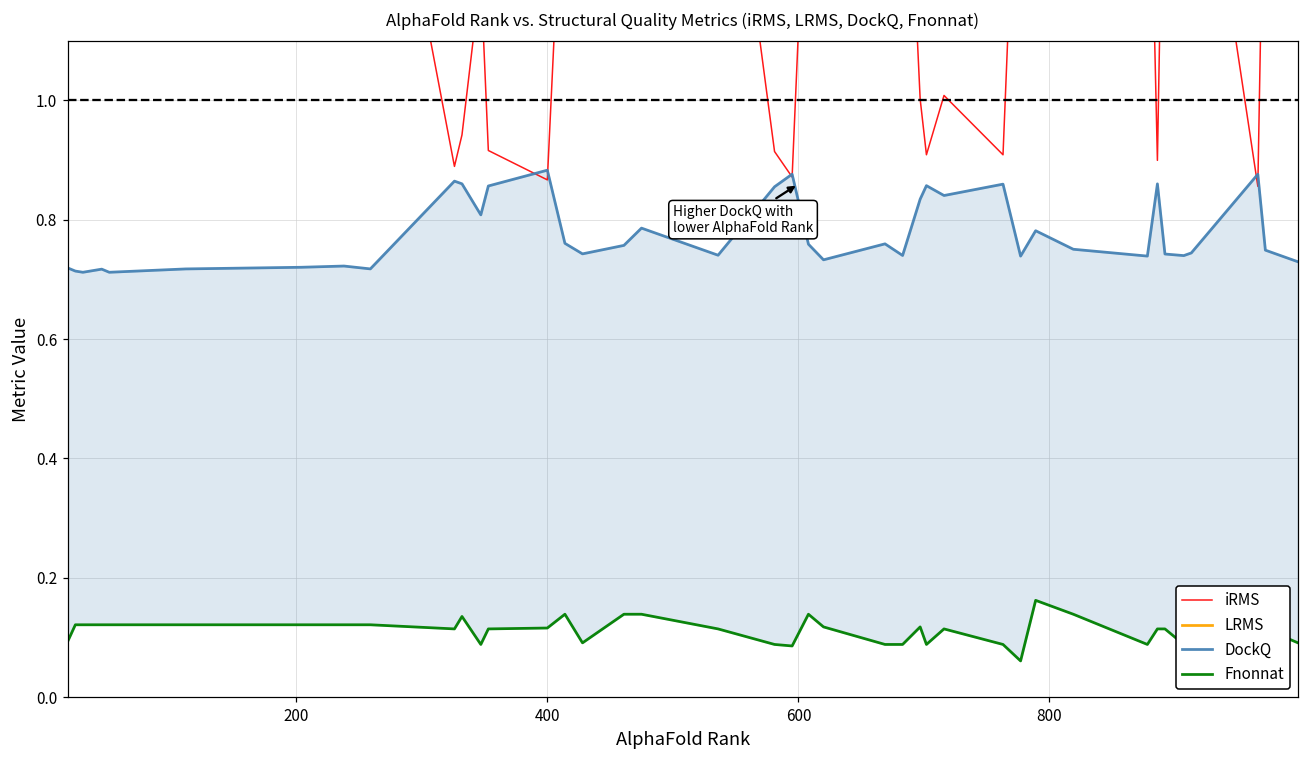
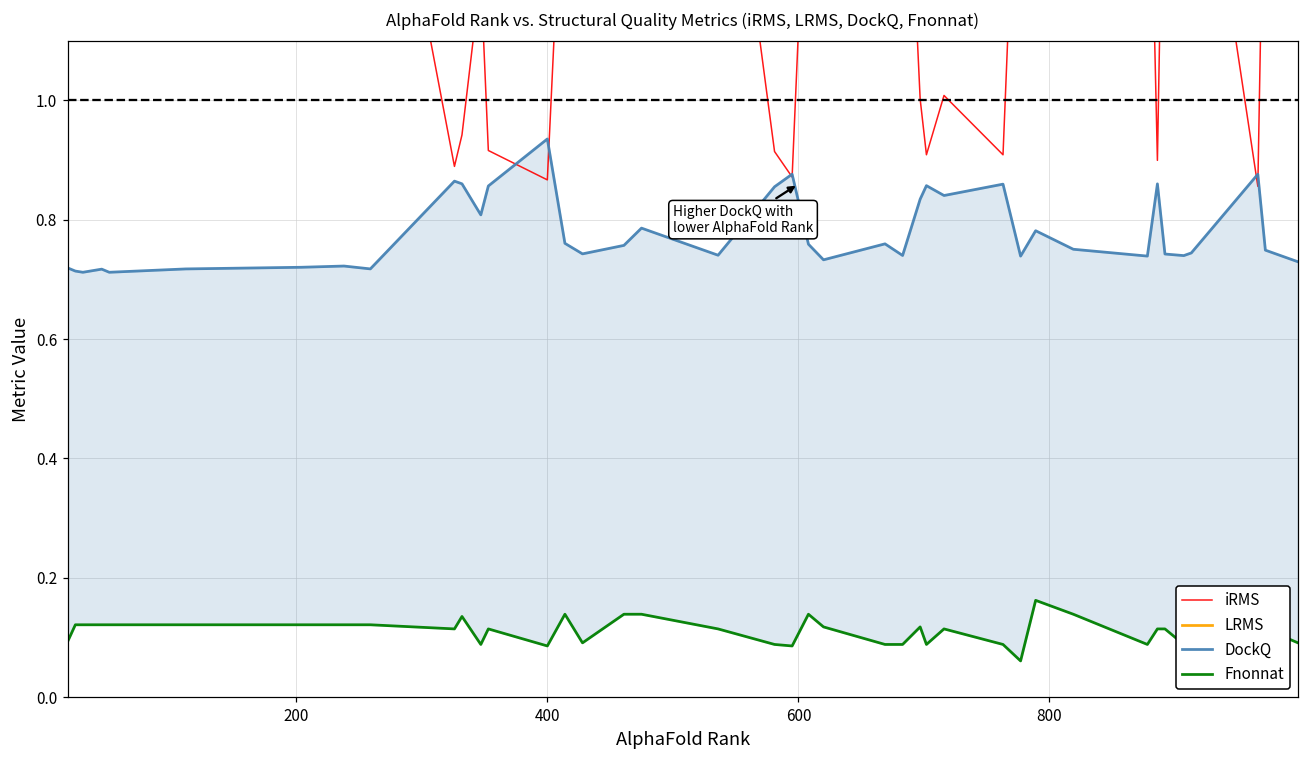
DockQ, 400: 0.88 -> 0.94
Fnonnat, 400: 0.12 -> 0.09
